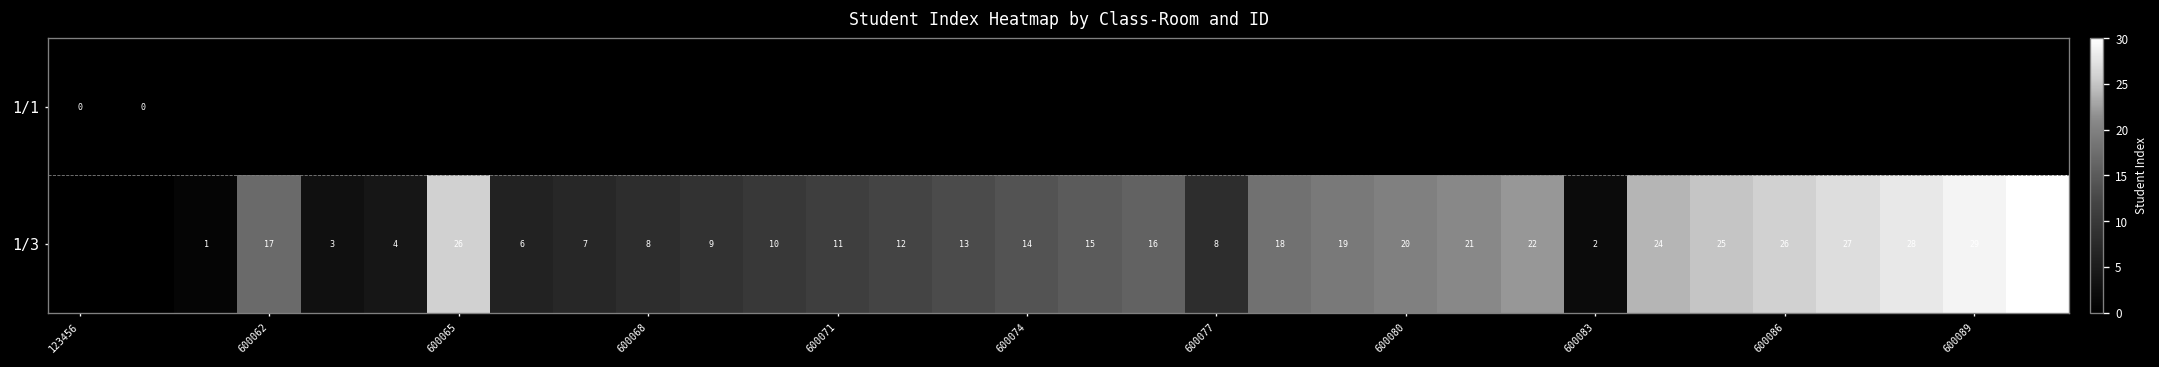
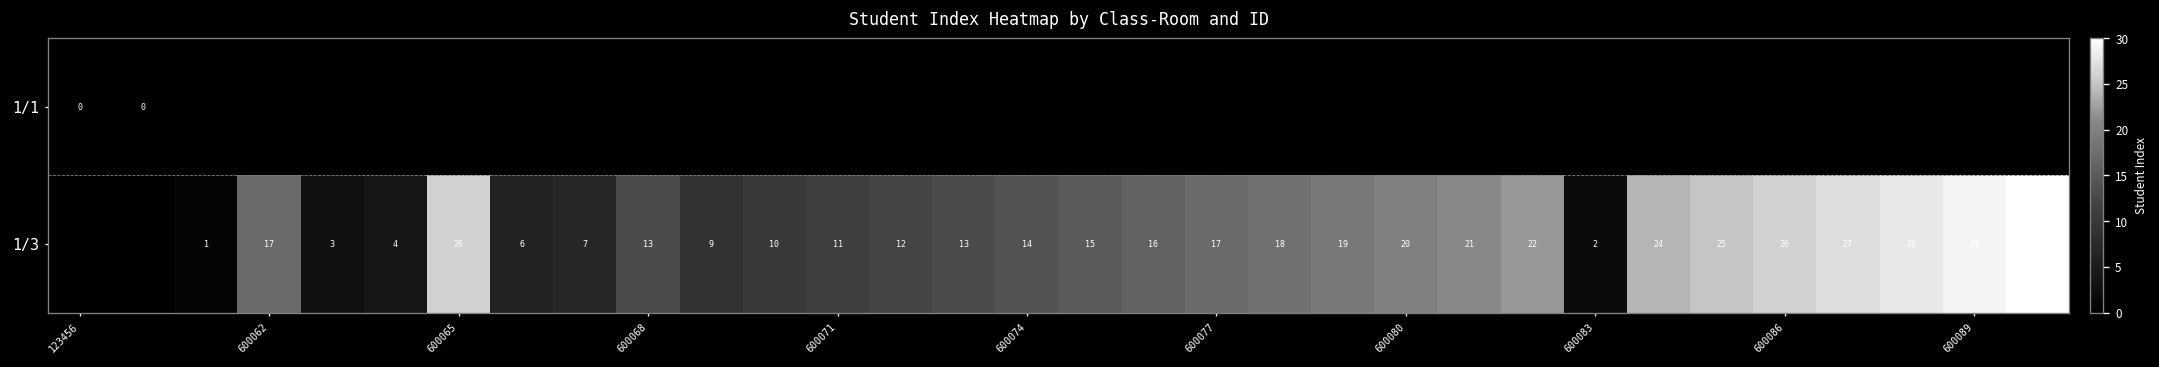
1/3, 600068: 8 -> 13
1/3, 600077: 8 -> 17
